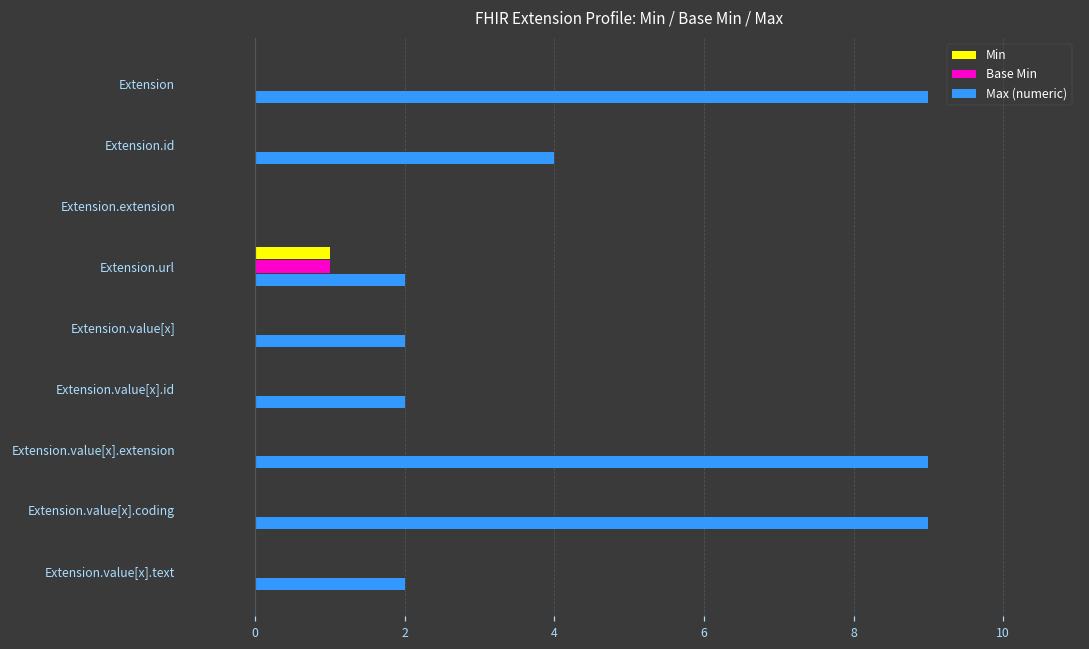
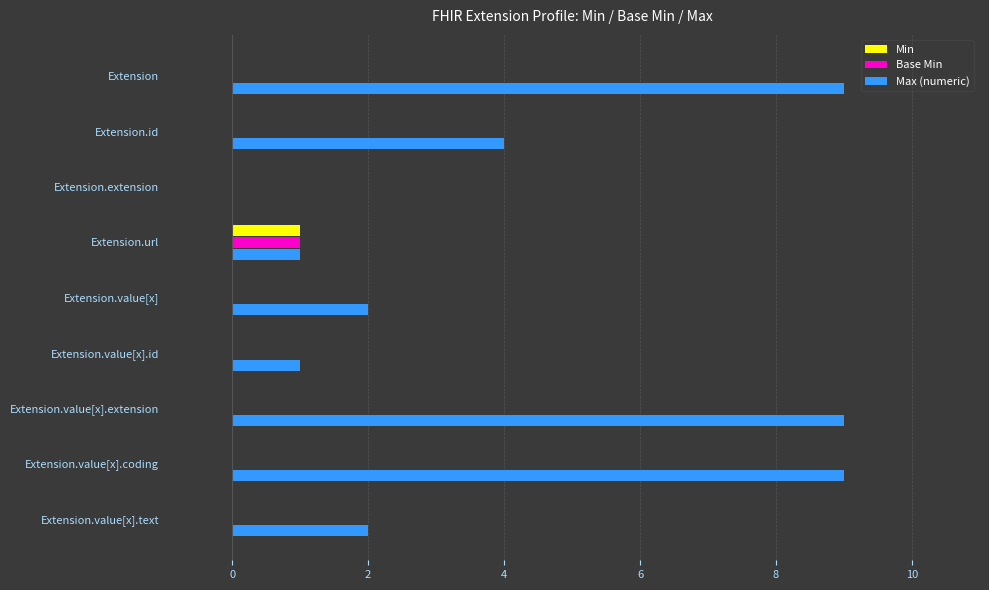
Max (numeric), Extension.url: 2 -> 1
Max (numeric), Extension.value[x].id: 2 -> 1
